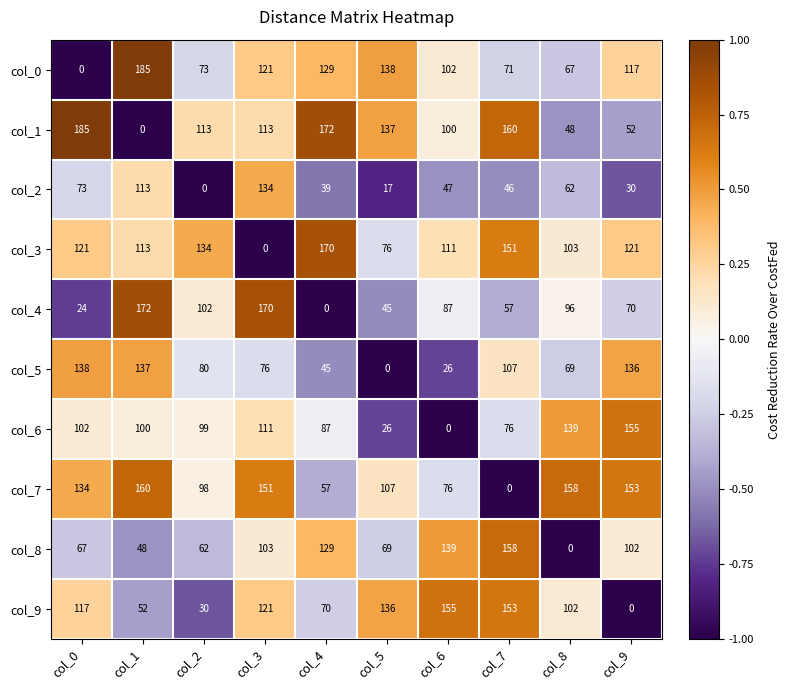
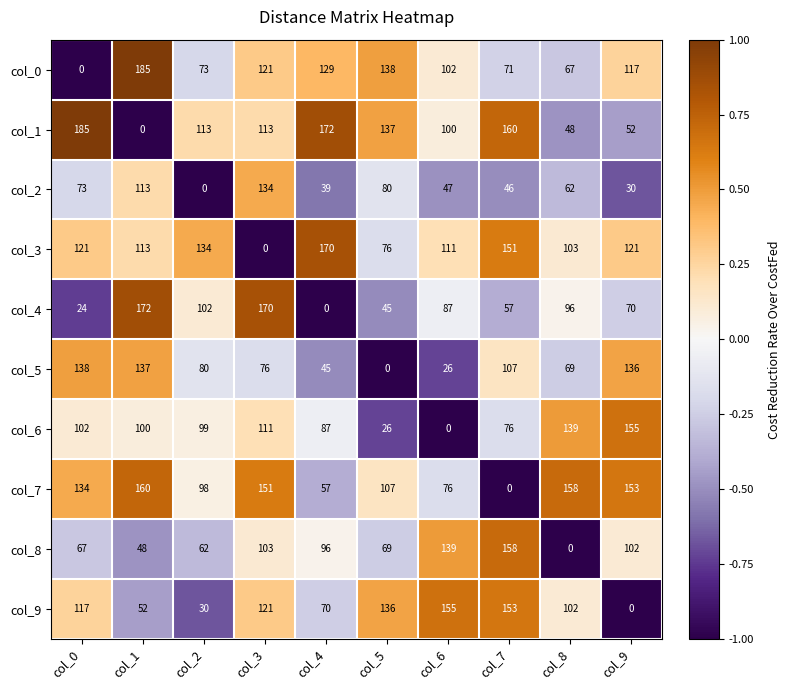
col_2, col_5: 17 -> 80
col_8, col_4: 129 -> 96
